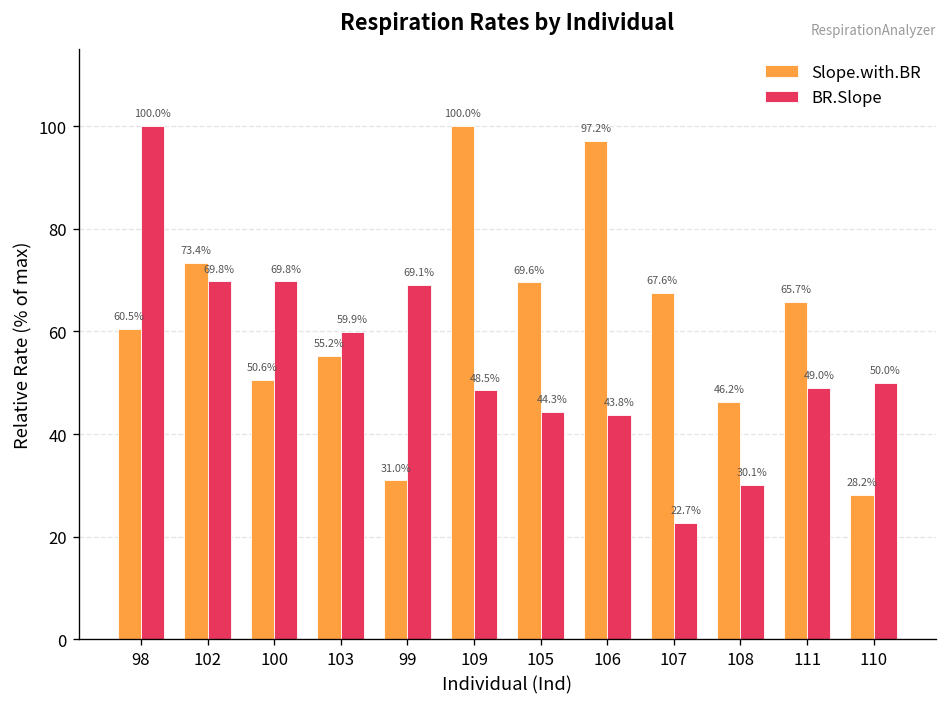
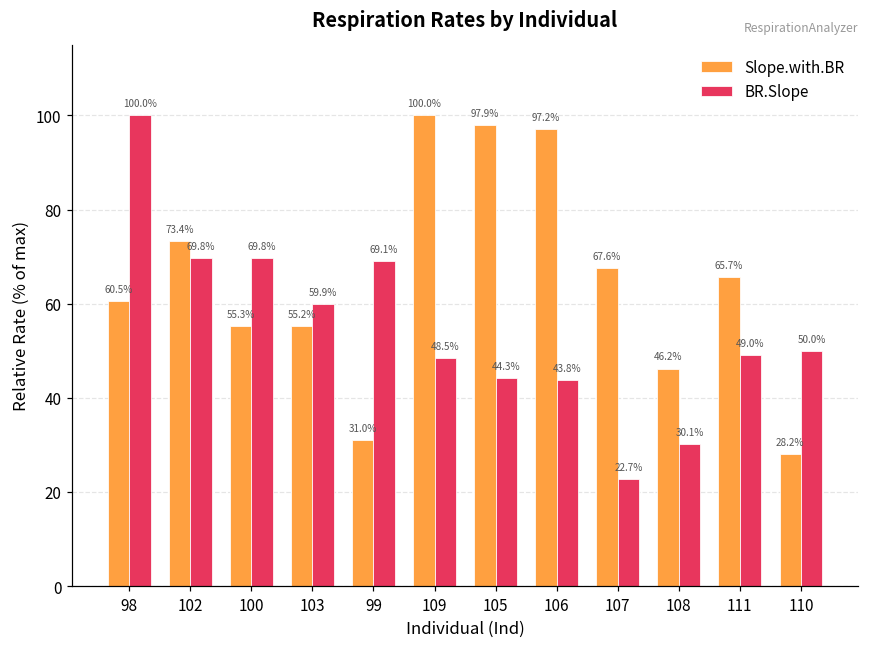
Slope.with.BR, 100: 50.6% -> 55.3%
Slope.with.BR, 105: 69.6% -> 97.9%
